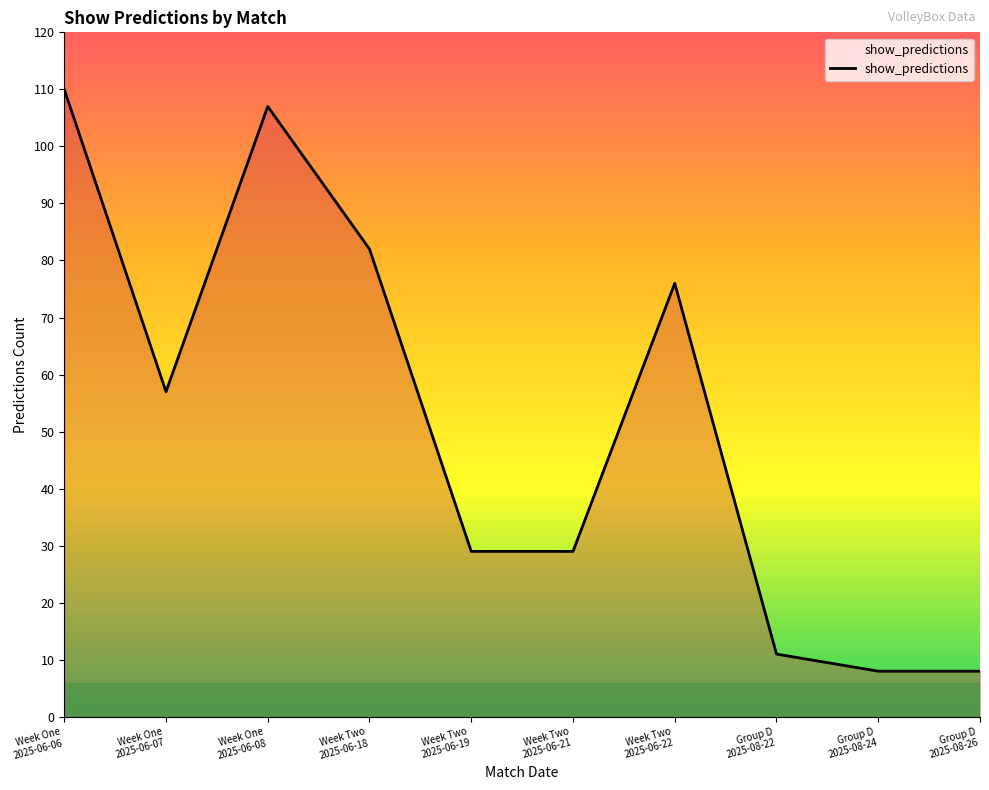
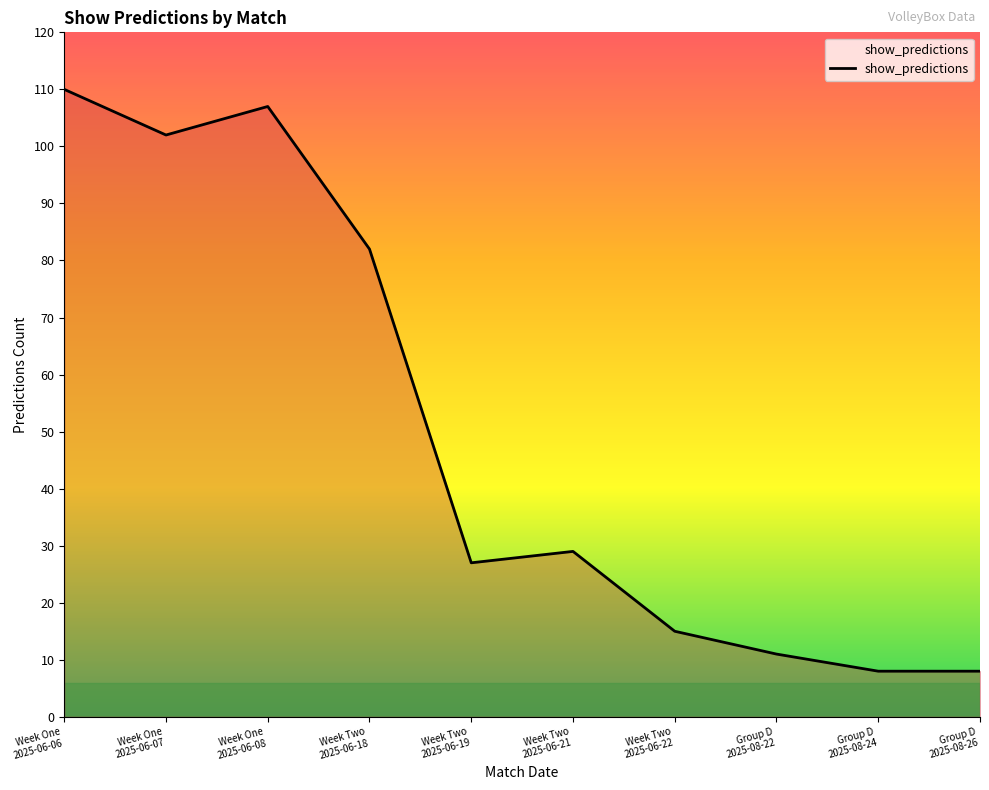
Week One 2025-06-07: 57 -> 102
Week Two 2025-06-19: 29 -> 27
Week Two 2025-06-22: 76 -> 15
